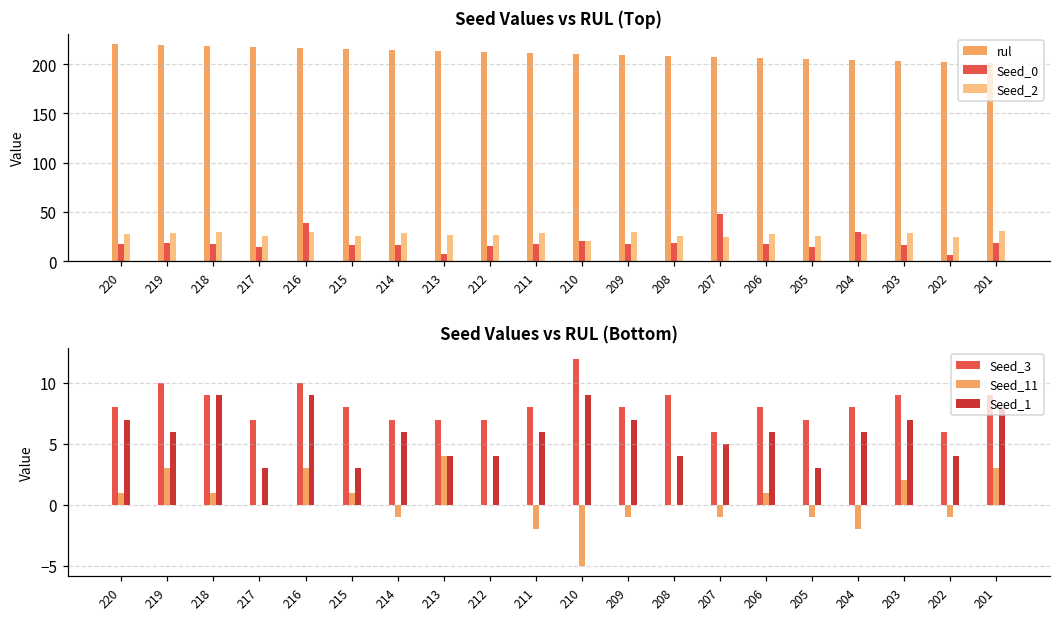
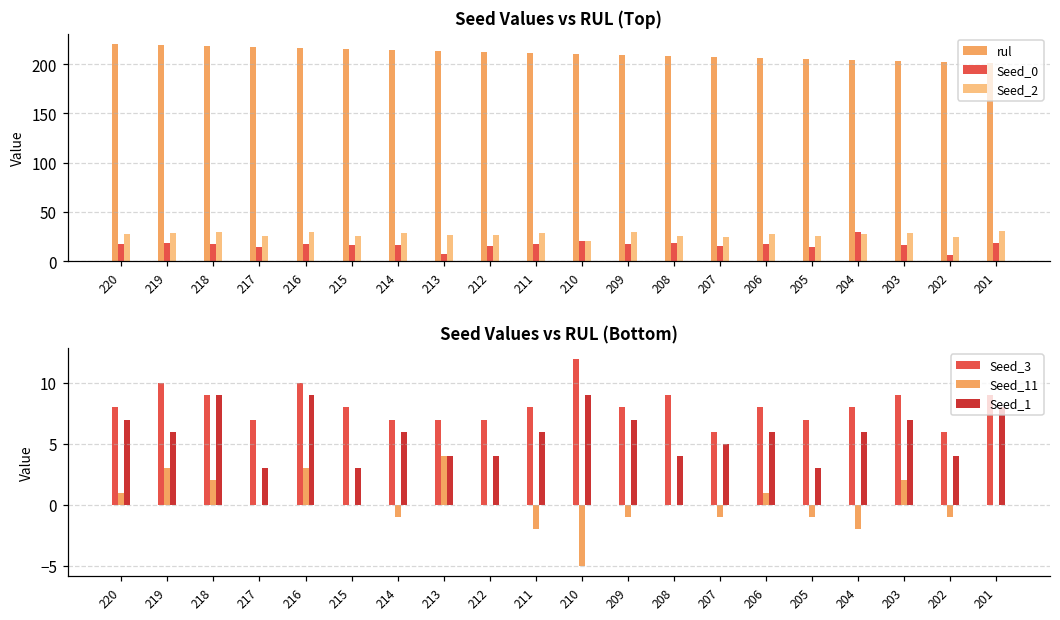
Seed Values vs RUL (Top), Seed_0, 216: 40 -> 20
Seed Values vs RUL (Top), Seed_0, 207: 50 -> 20
Seed Values vs RUL (Bottom), Seed_11, 218: 1 -> 2
Seed Values vs RUL (Bottom), Seed_11, 215: 1 -> 0
Seed Values vs RUL (Bottom), Seed_11, 201: 3 -> 0
